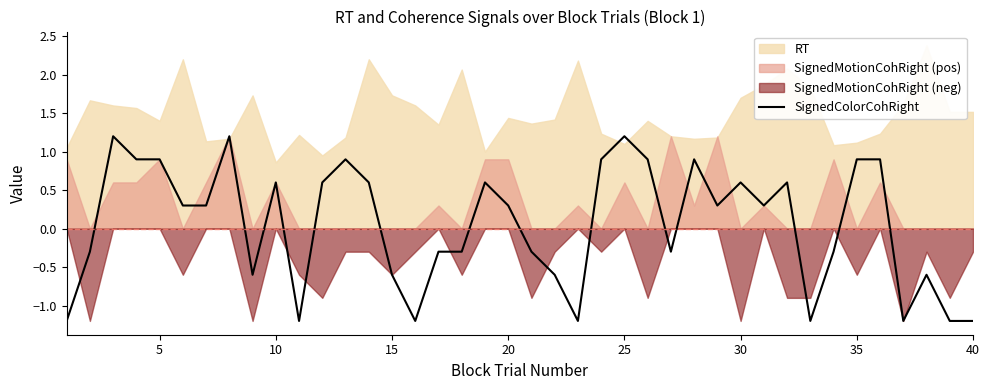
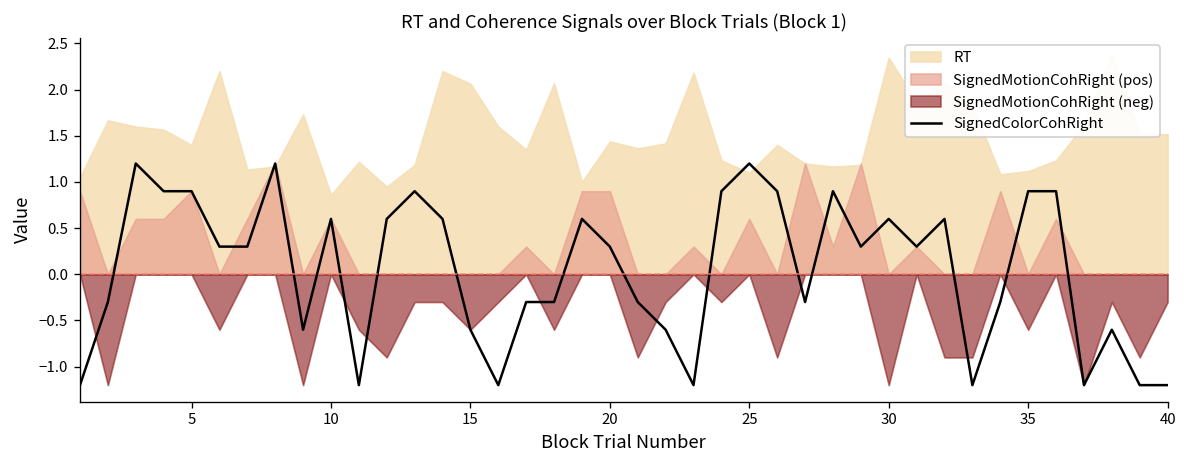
RT, 15: 1.7 -> 2.1
RT, 30: 1.7 -> 2.3
